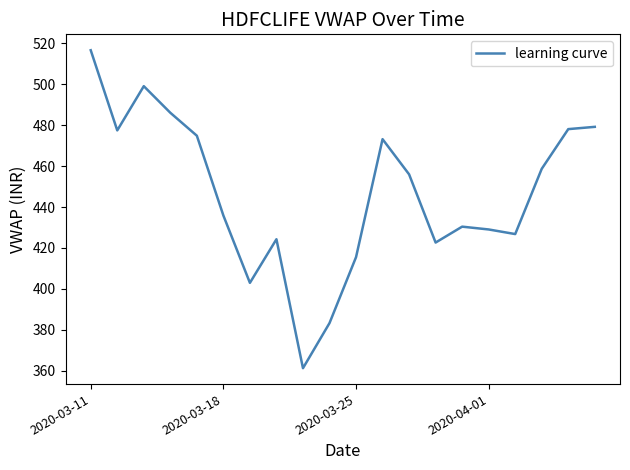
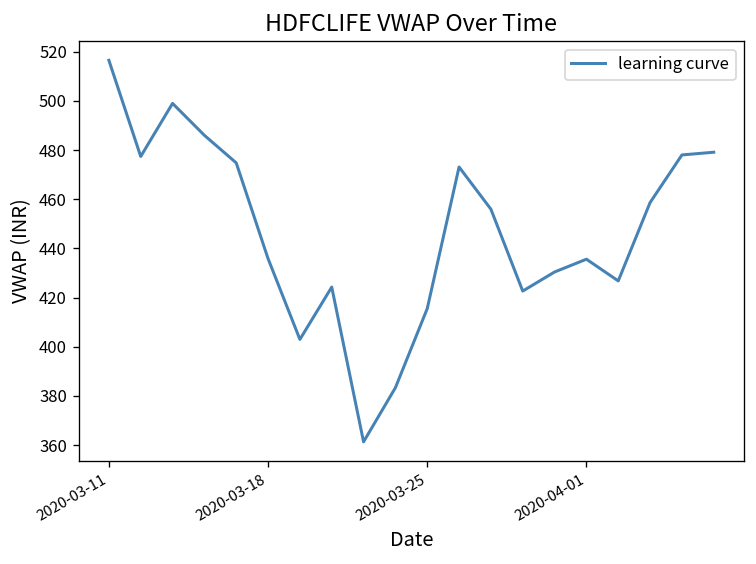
2020-04-01: 429 -> 436
